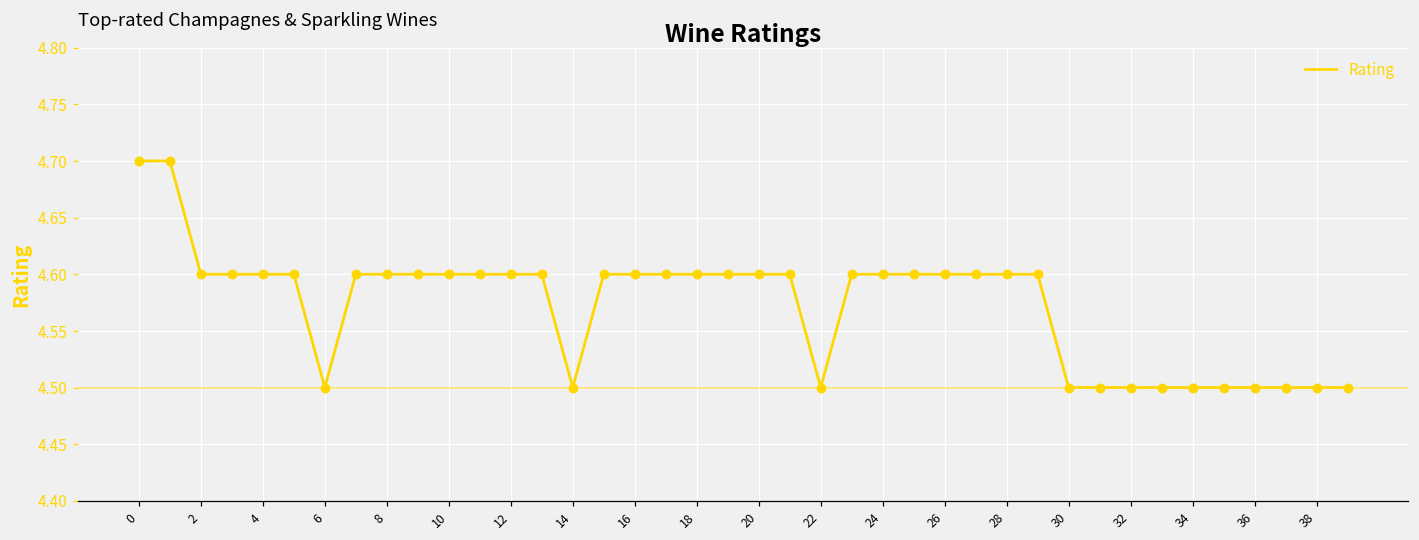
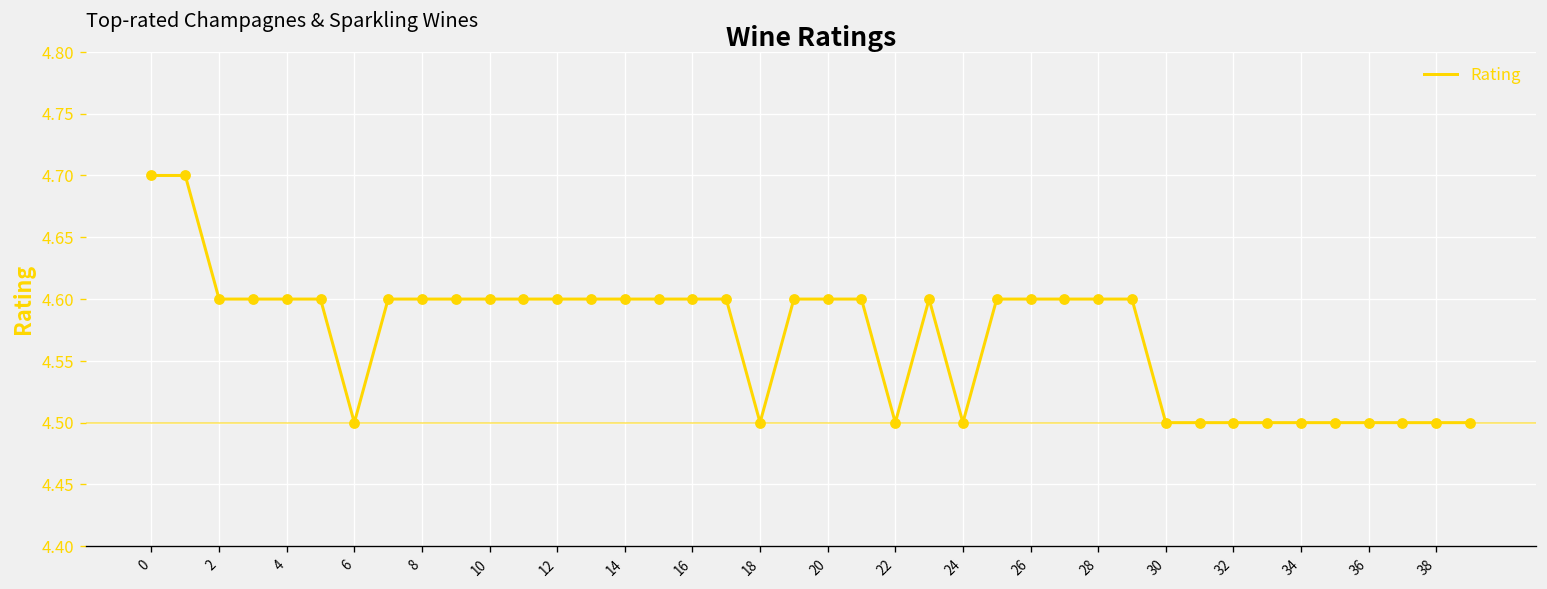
14: 4.5 -> 4.6
18: 4.6 -> 4.5
24: 4.6 -> 4.5
